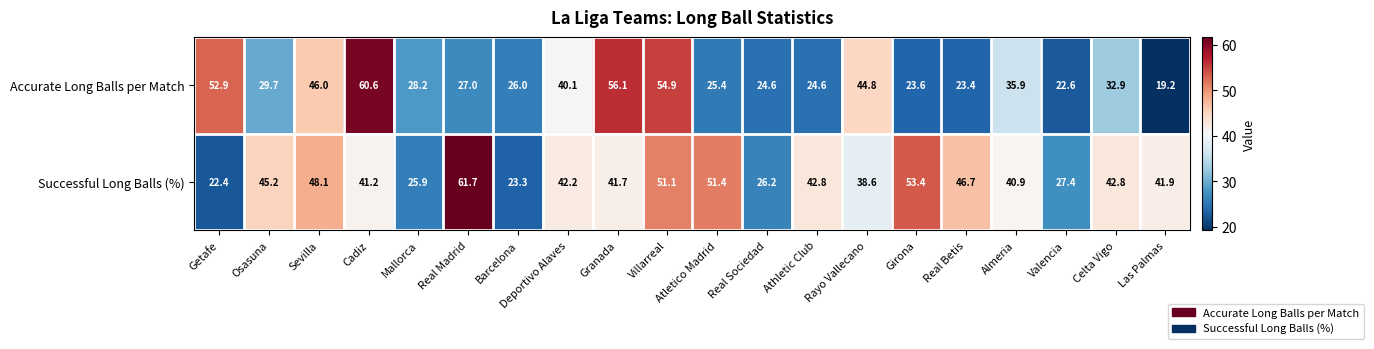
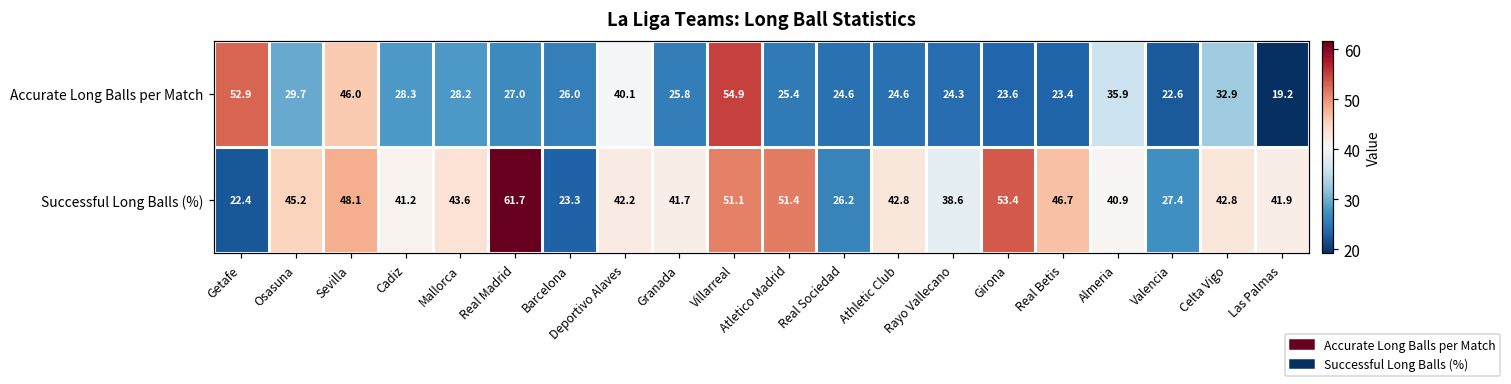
Accurate Long Balls per Match, Cadiz: 60.6 -> 28.3
Accurate Long Balls per Match, Granada: 56.1 -> 25.8
Accurate Long Balls per Match, Rayo Vallecano: 44.8 -> 24.3
Successful Long Balls (%), Mallorca: 25.9 -> 43.6
